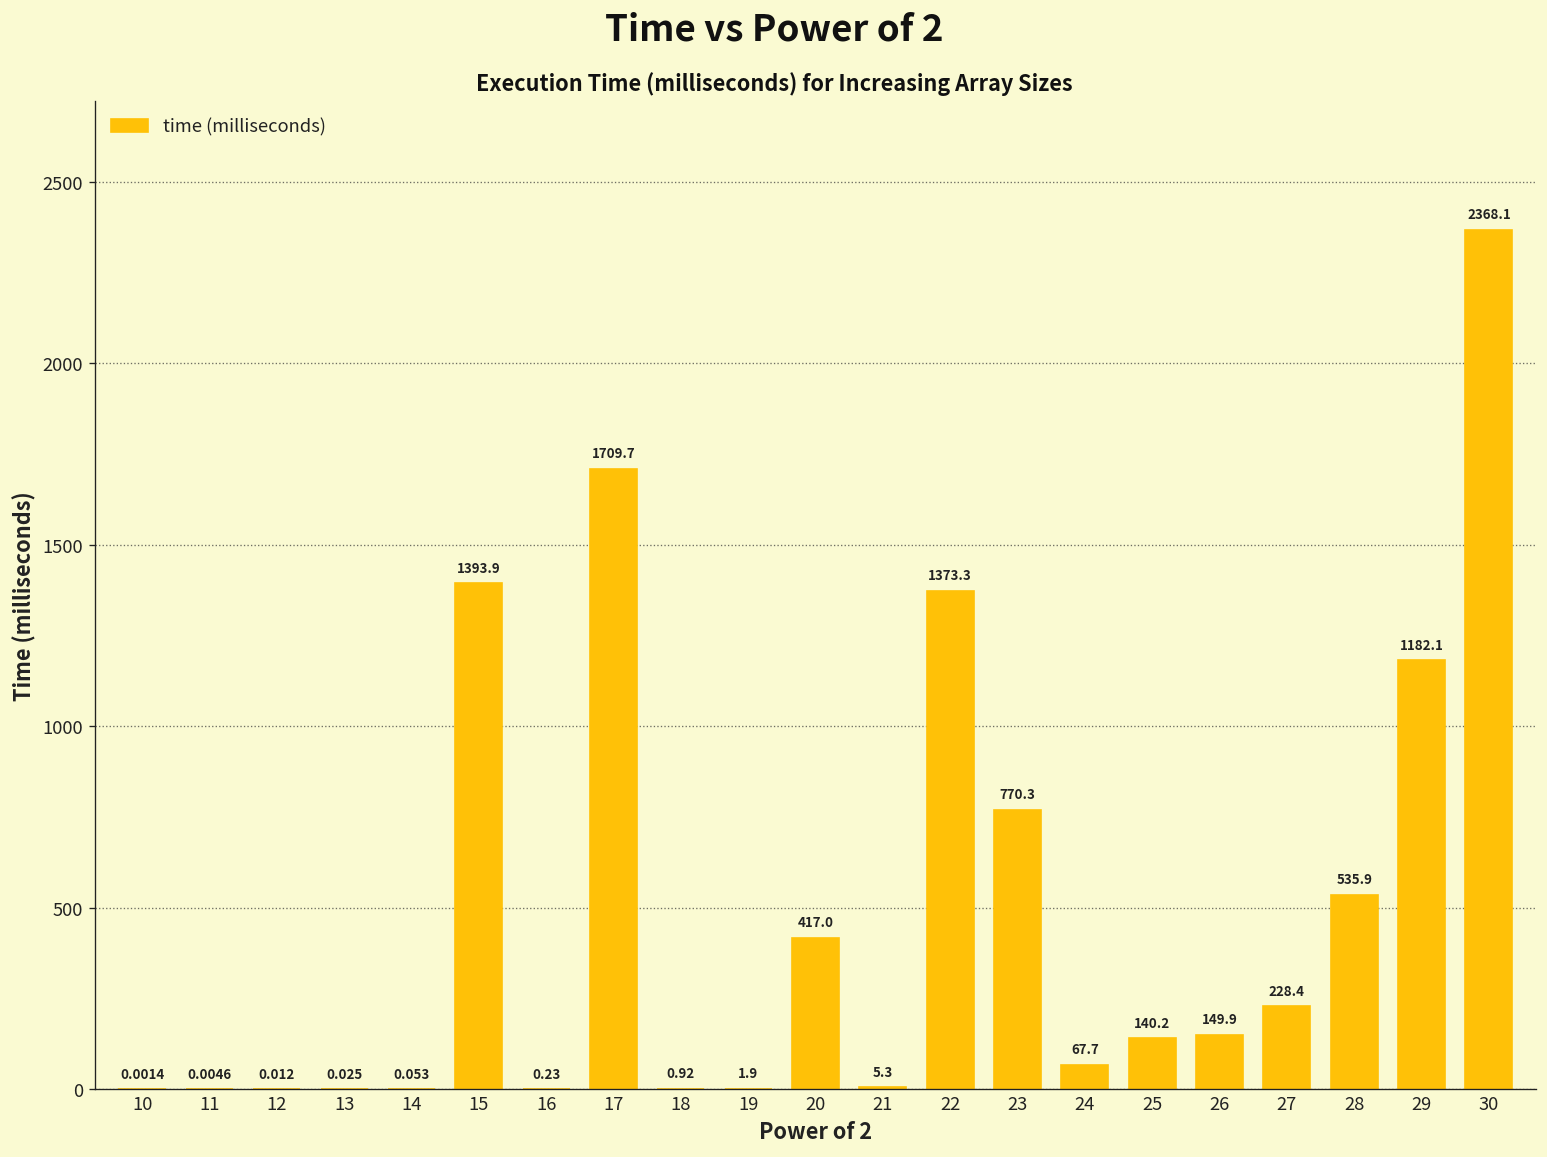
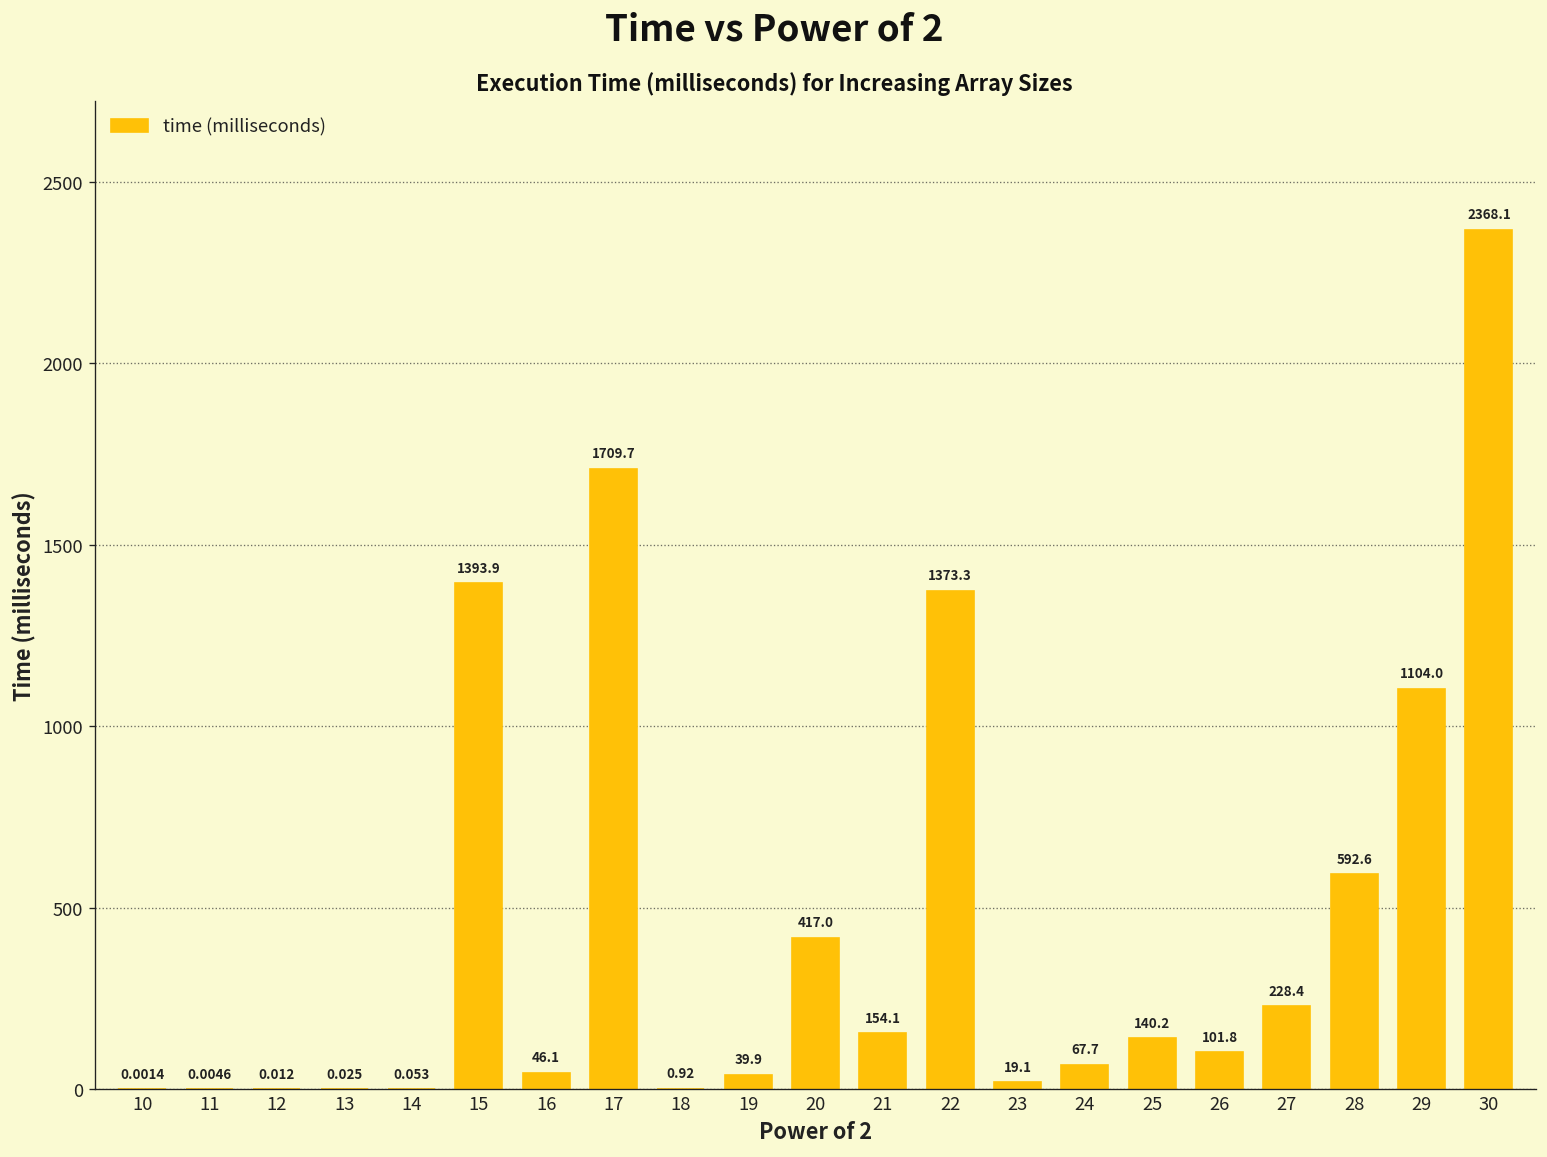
16: 0.23 -> 46.1
19: 1.9 -> 39.9
21: 5.3 -> 154.1
23: 770.3 -> 19.1
26: 149.9 -> 101.8
28: 535.9 -> 592.6
29: 1182.1 -> 1104.0
